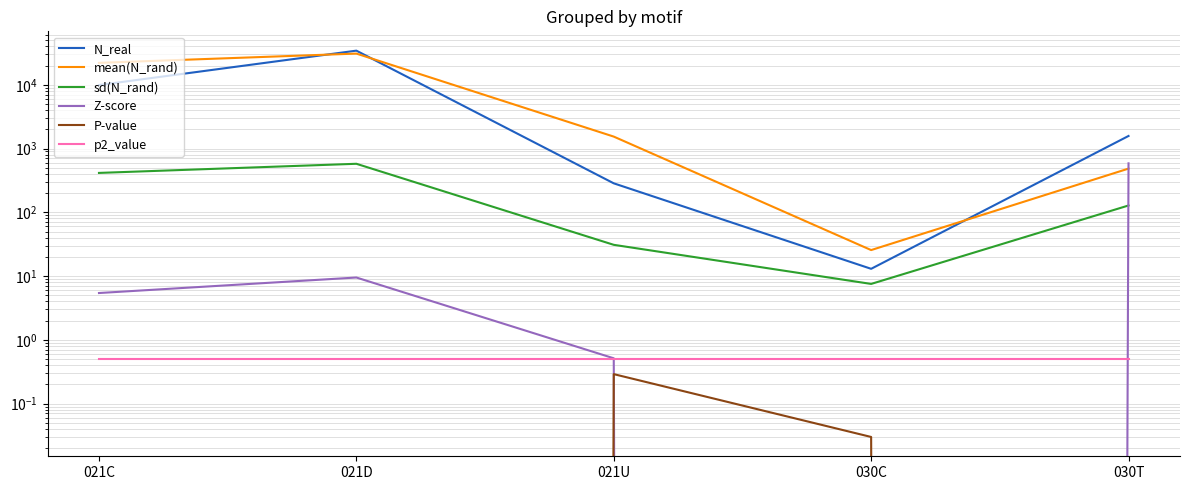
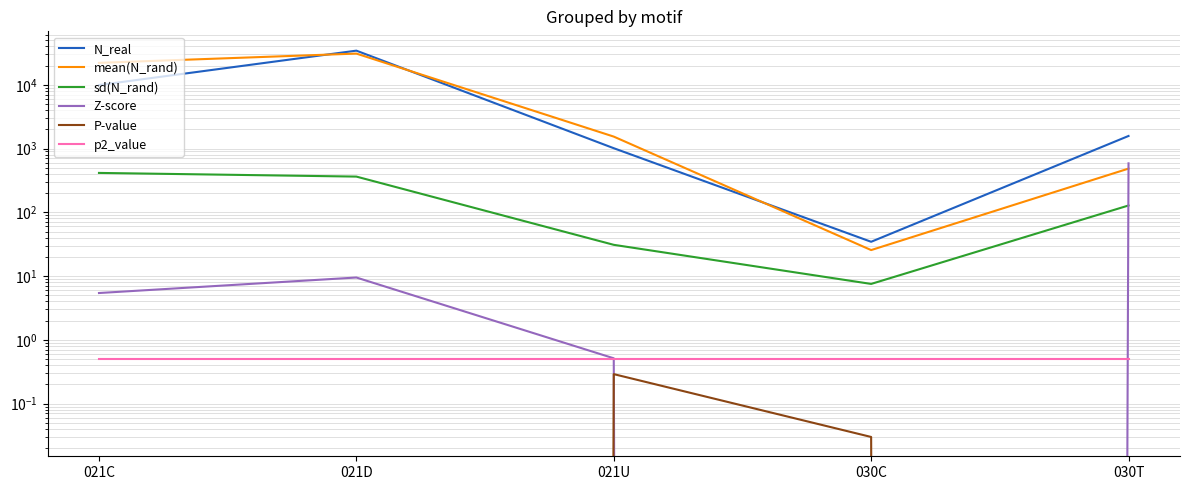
sd(N_rand), 021D: 600 -> 400
N_real, 021U: 300 -> 1000
N_real, 030C: 13 -> 30
